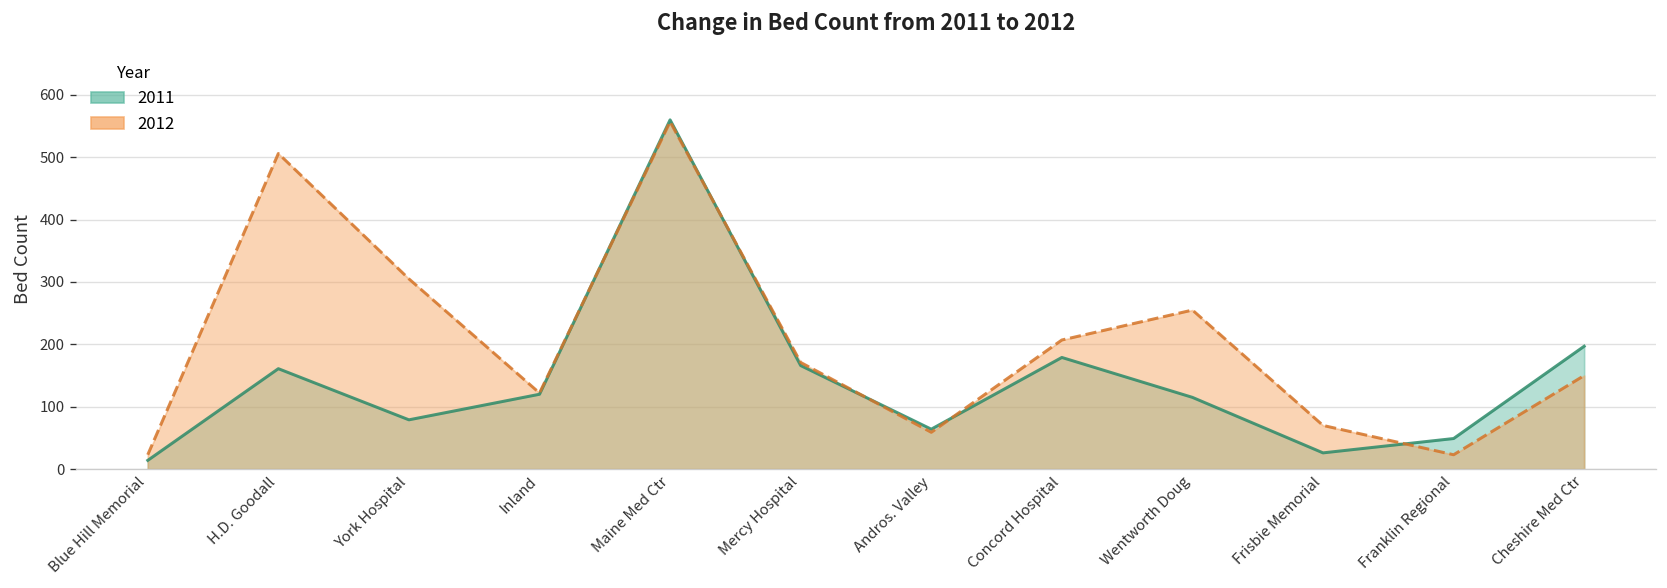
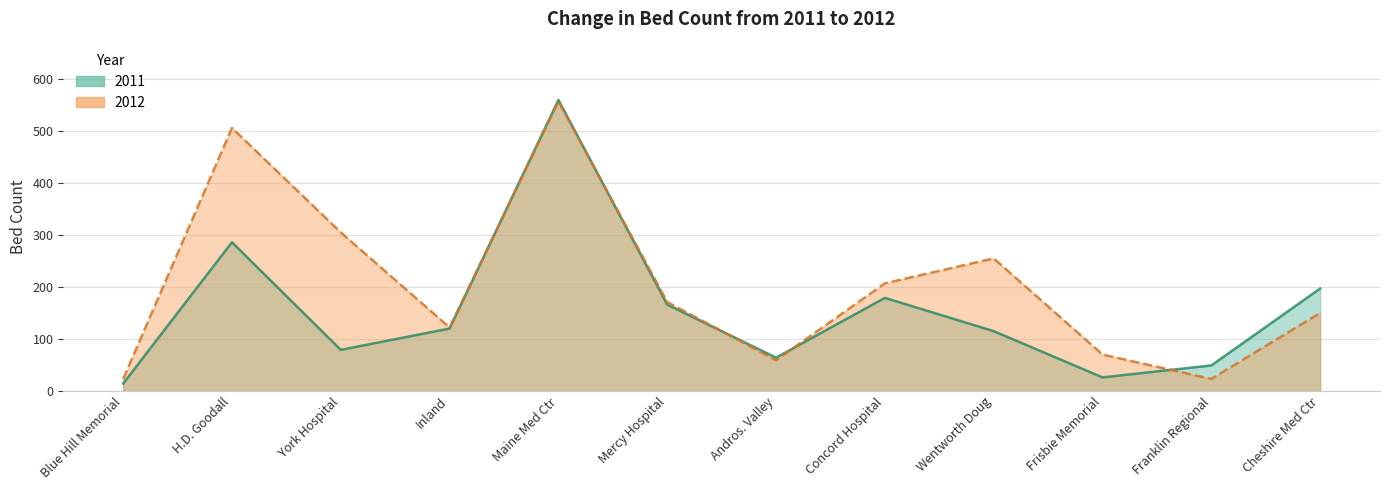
2011, H.D. Goodall: 160 -> 290
